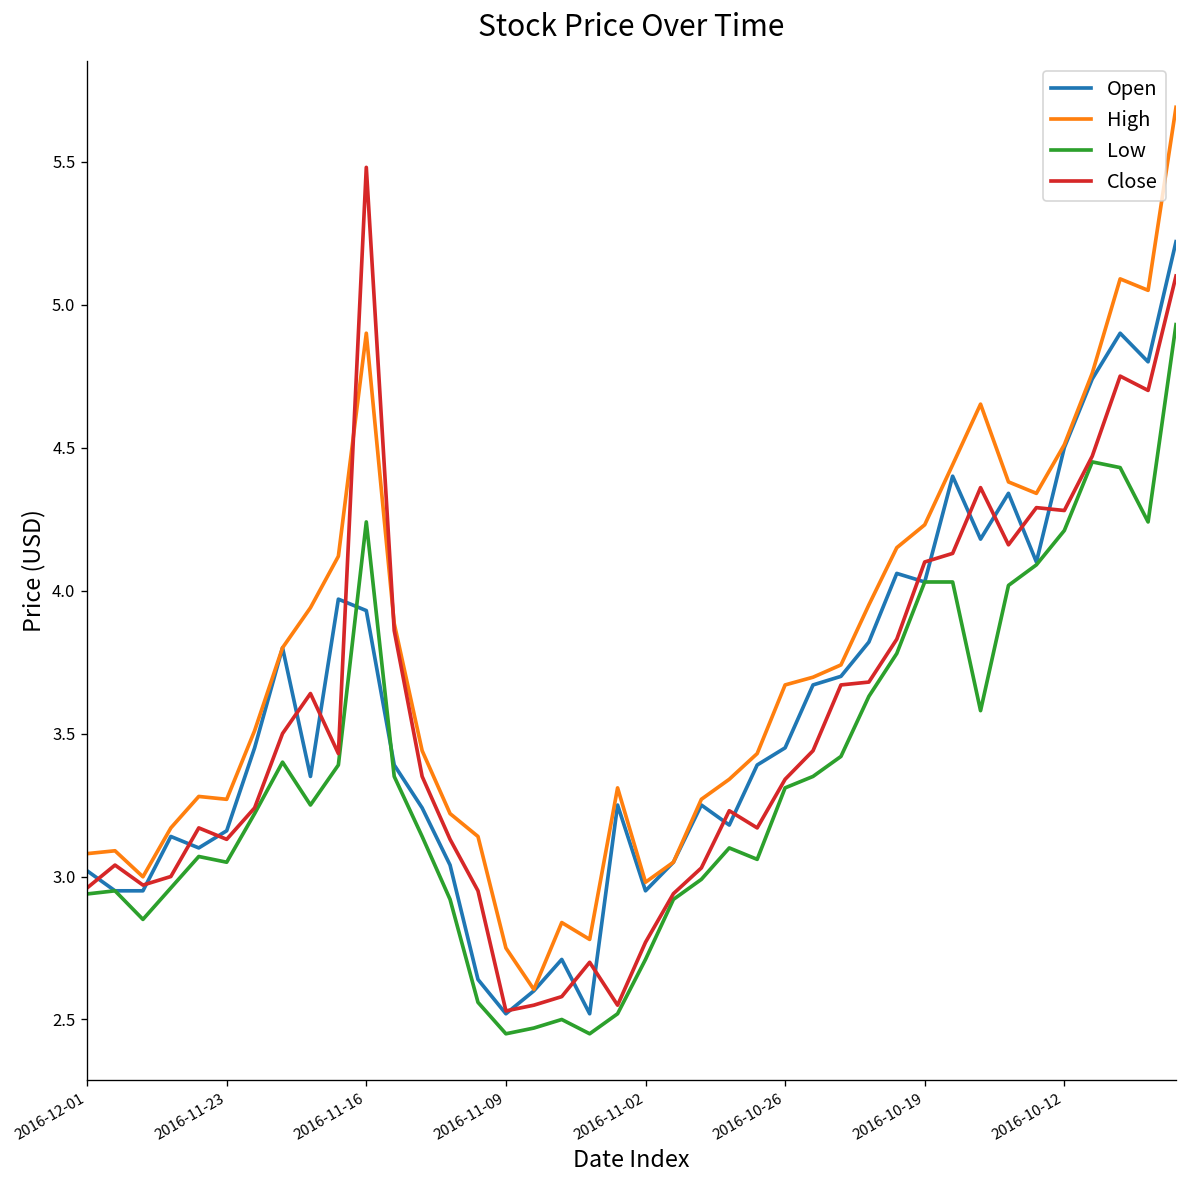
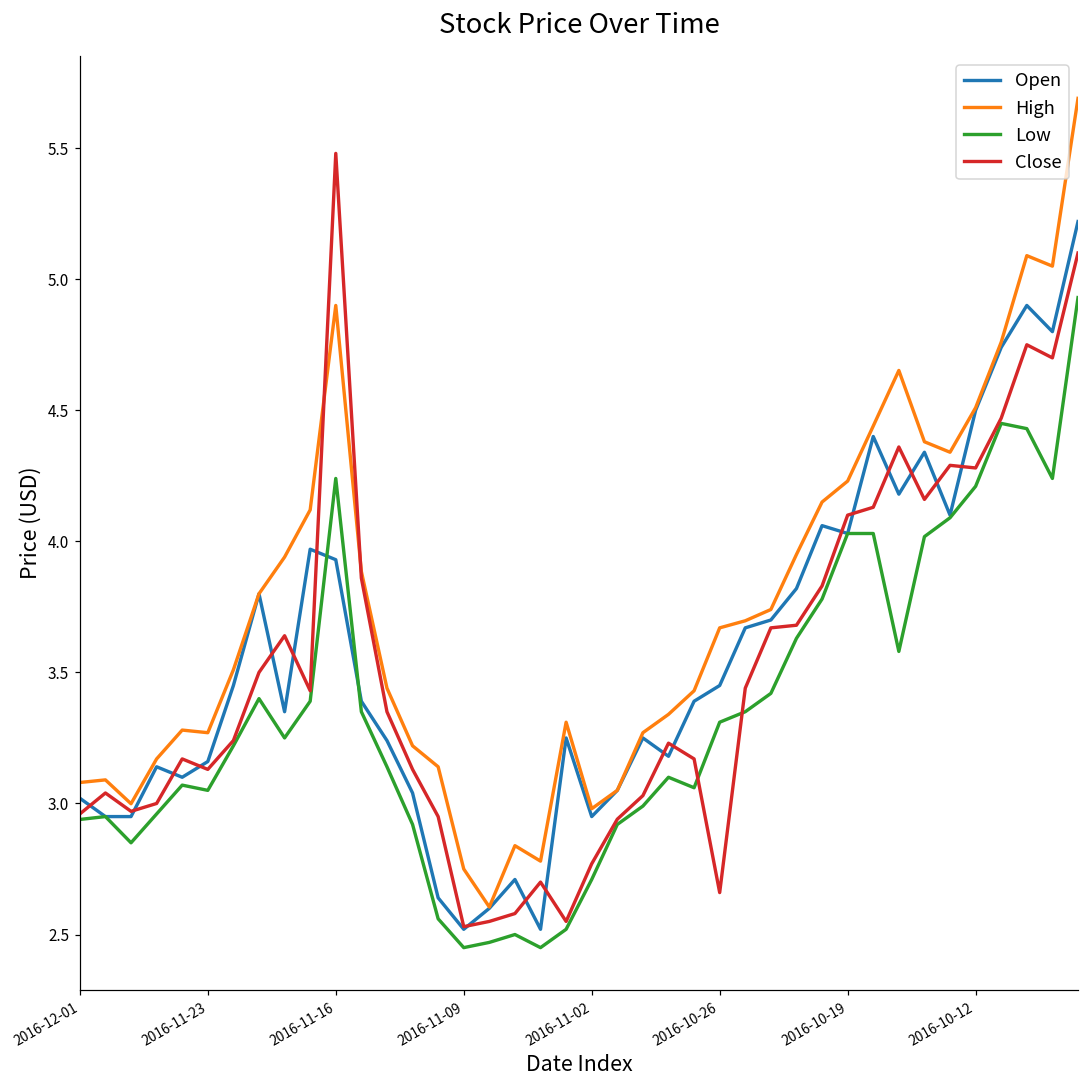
Close, 2016-10-26: 3.34 -> 2.66
